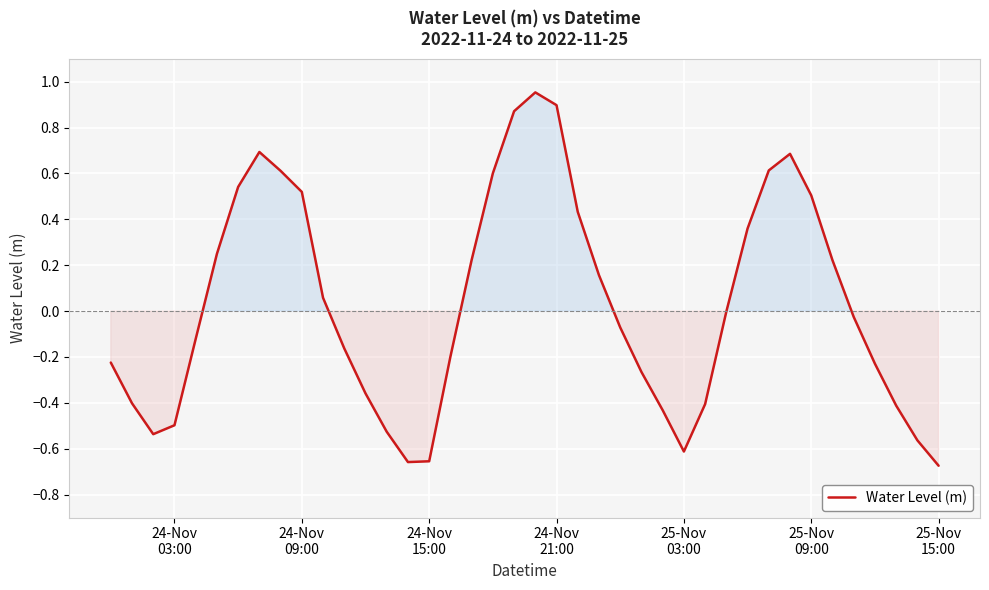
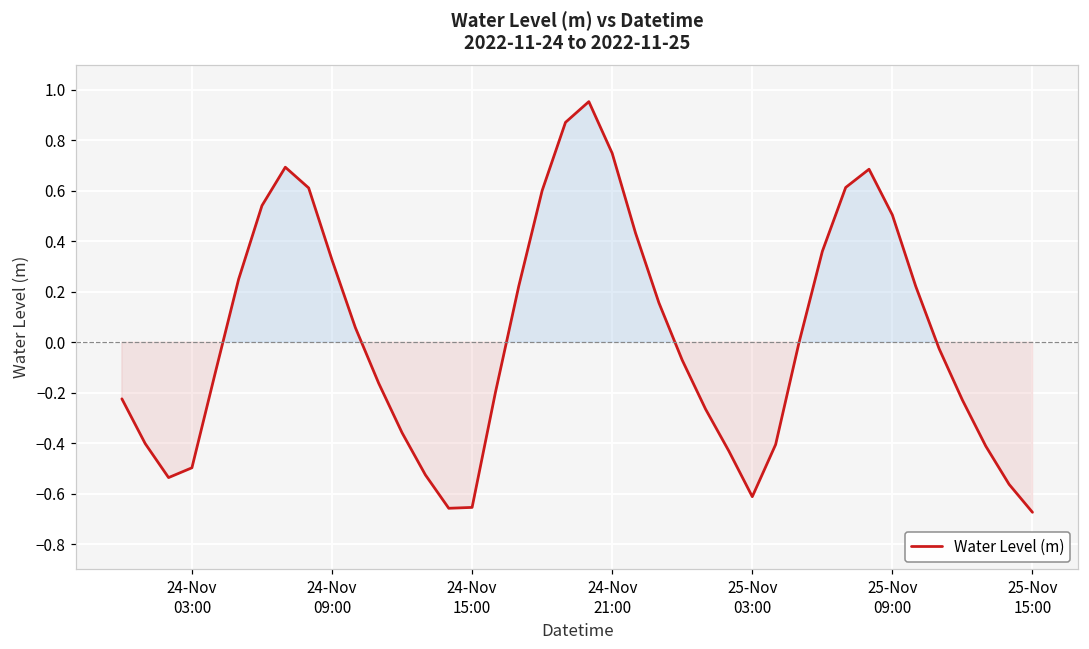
24-Nov 09:00: 0.52 -> 0.33
24-Nov 21:00: 0.90 -> 0.75
